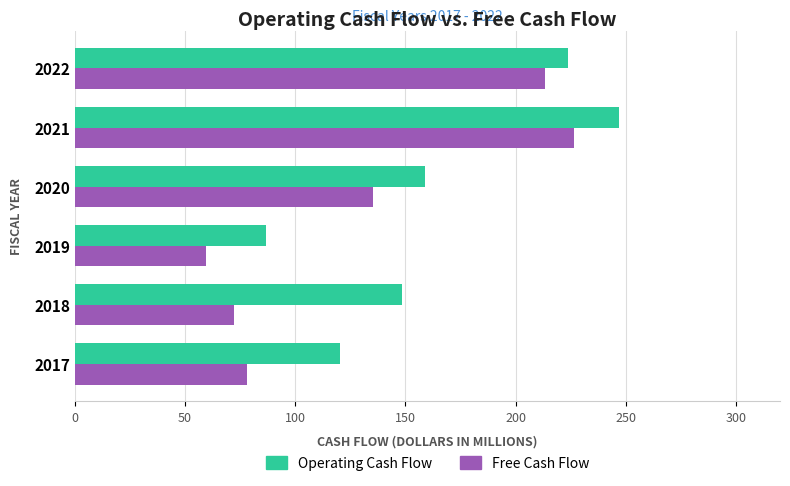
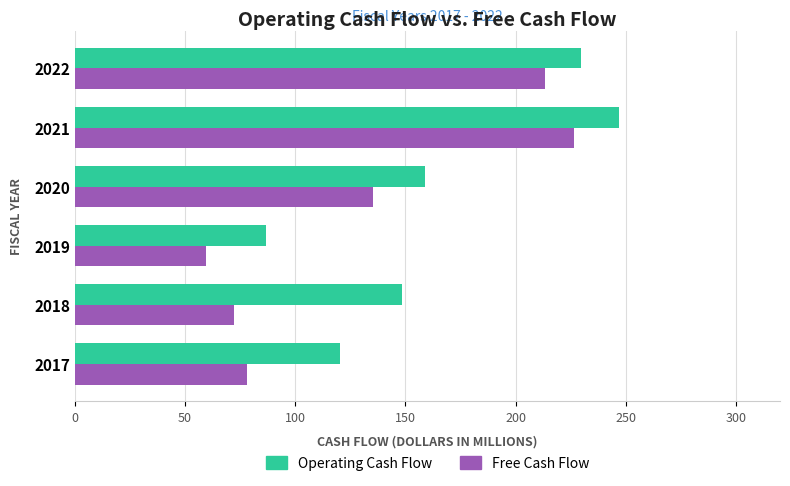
Operating Cash Flow, 2022: 224 -> 230
